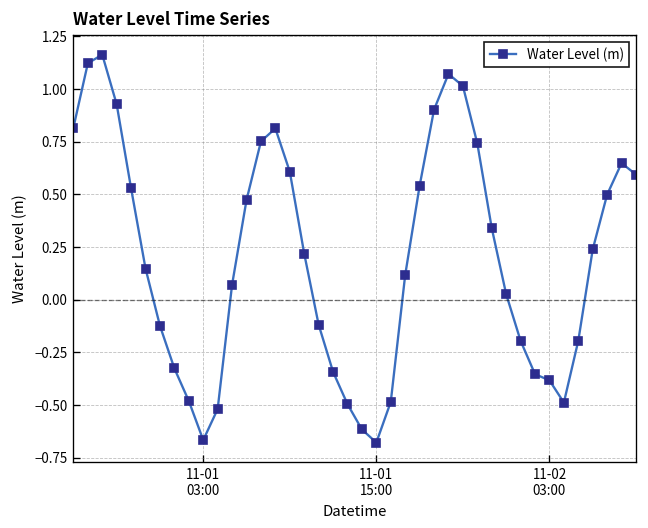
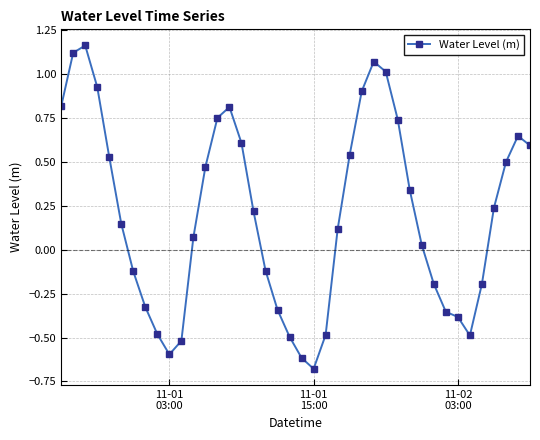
11-01 03:00: -0.67 -> -0.60
